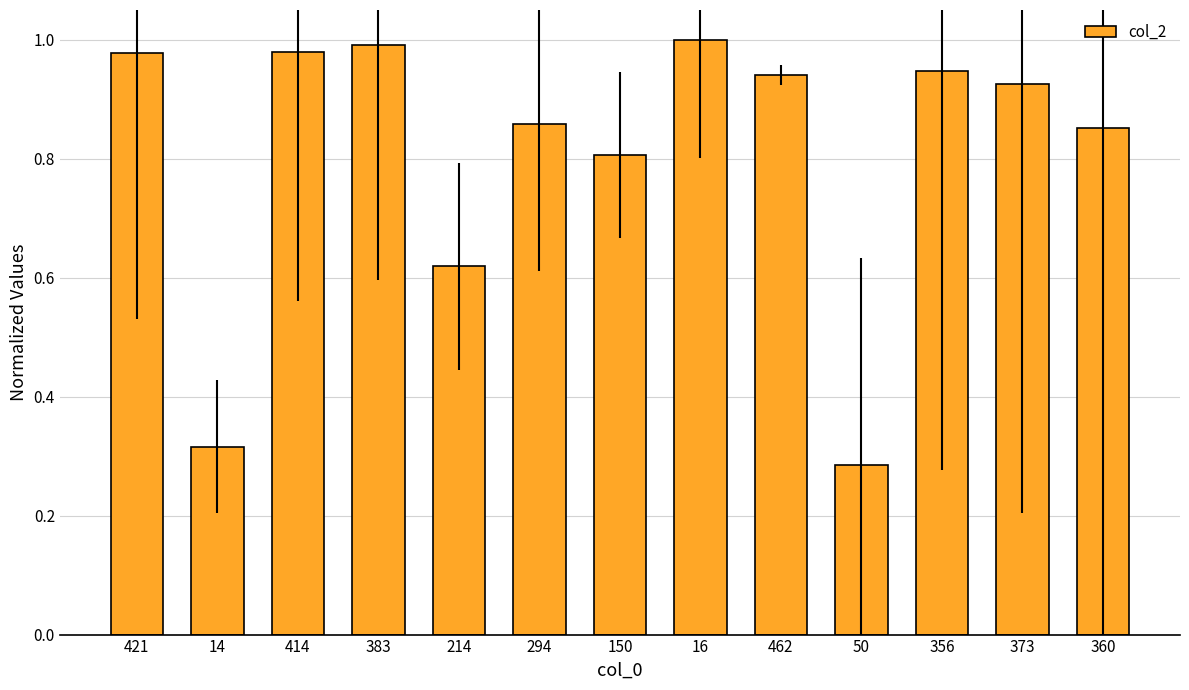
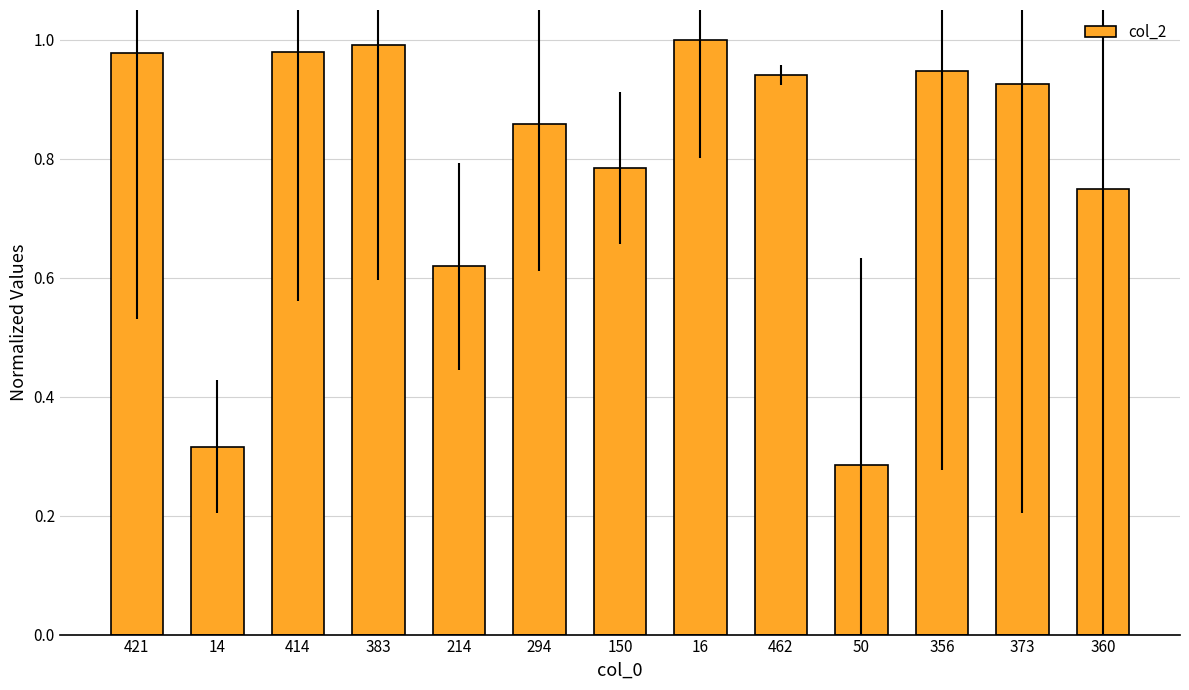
150: 0.81 -> 0.78
360: 0.85 -> 0.75
